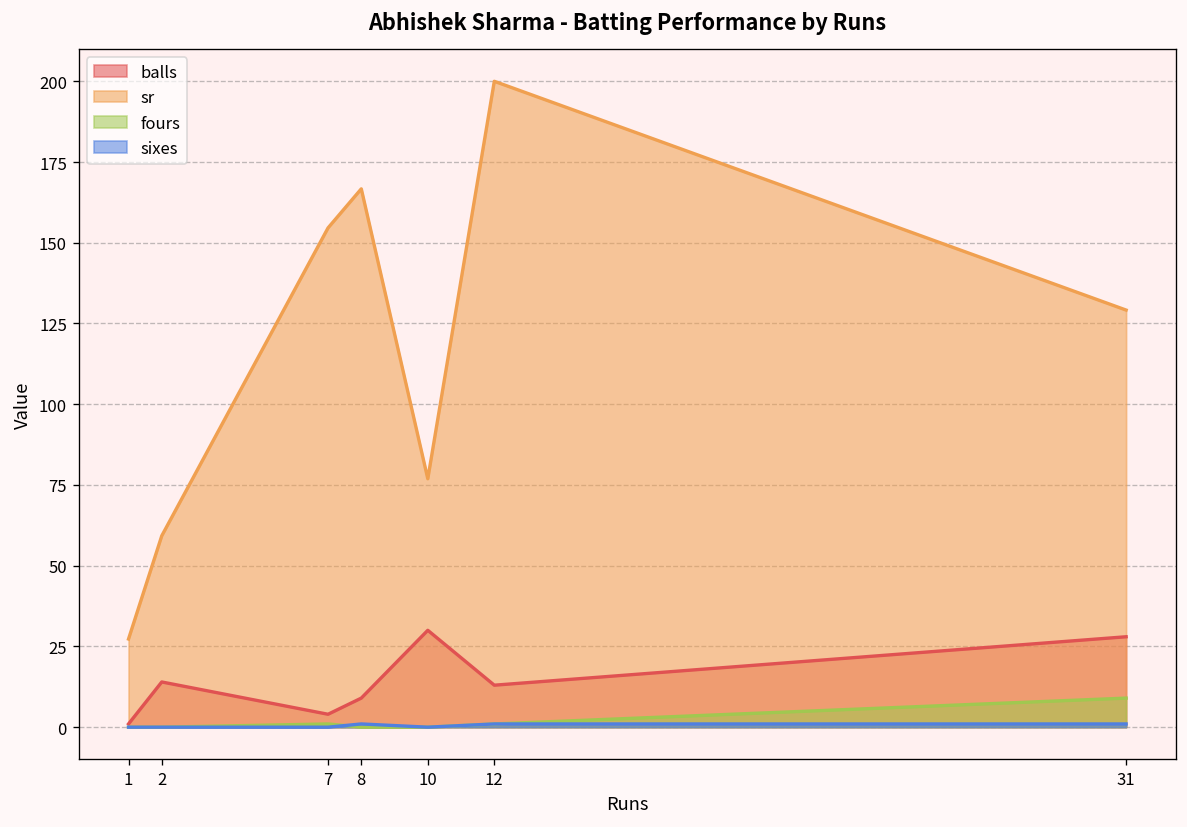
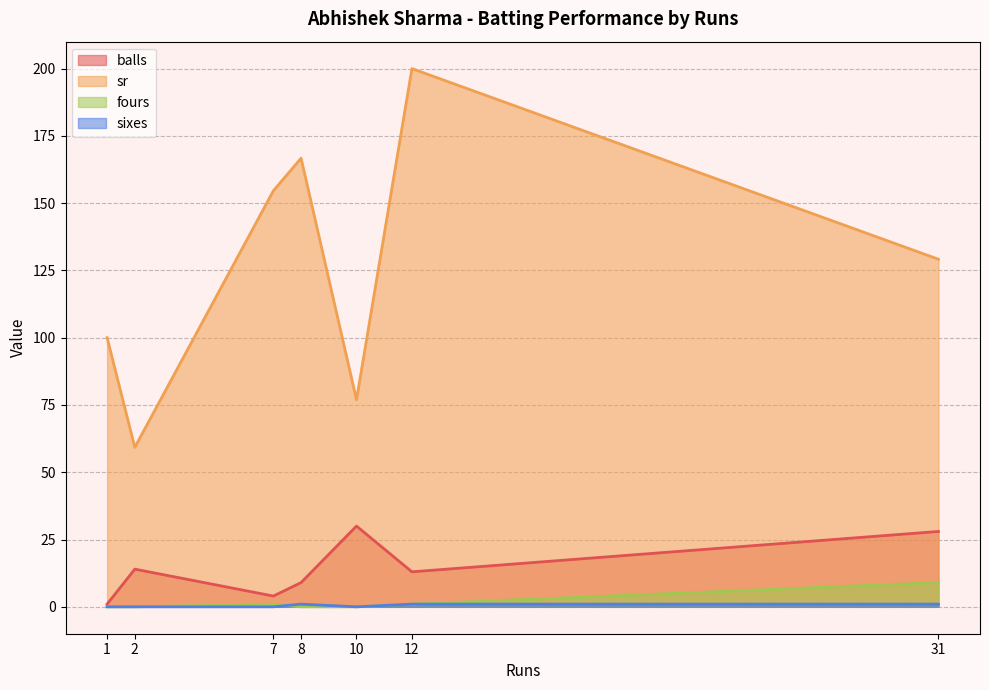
sr, 1: 27 -> 100
